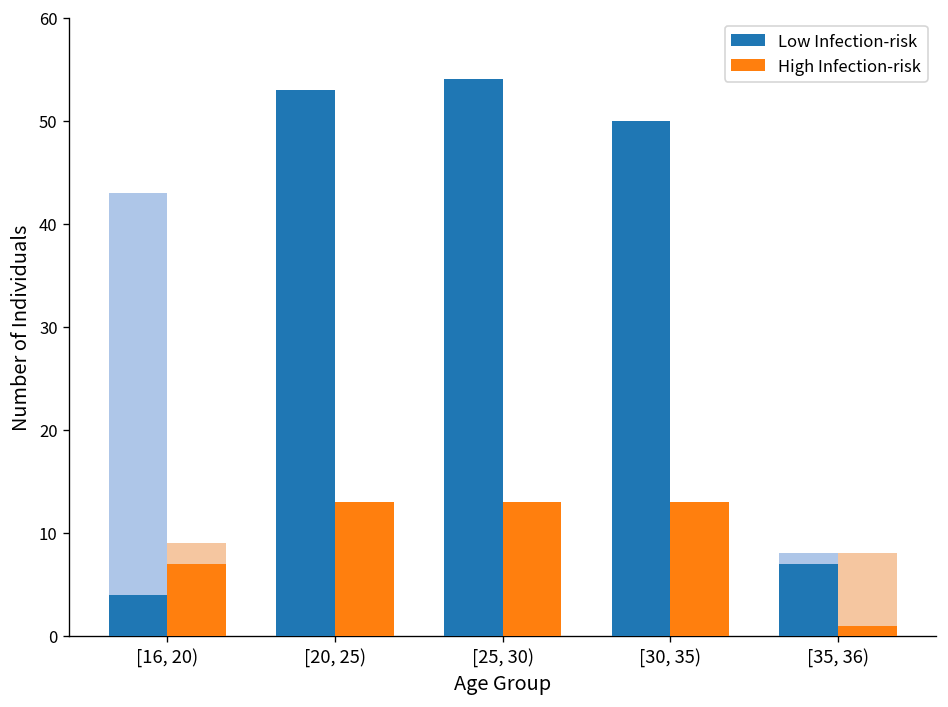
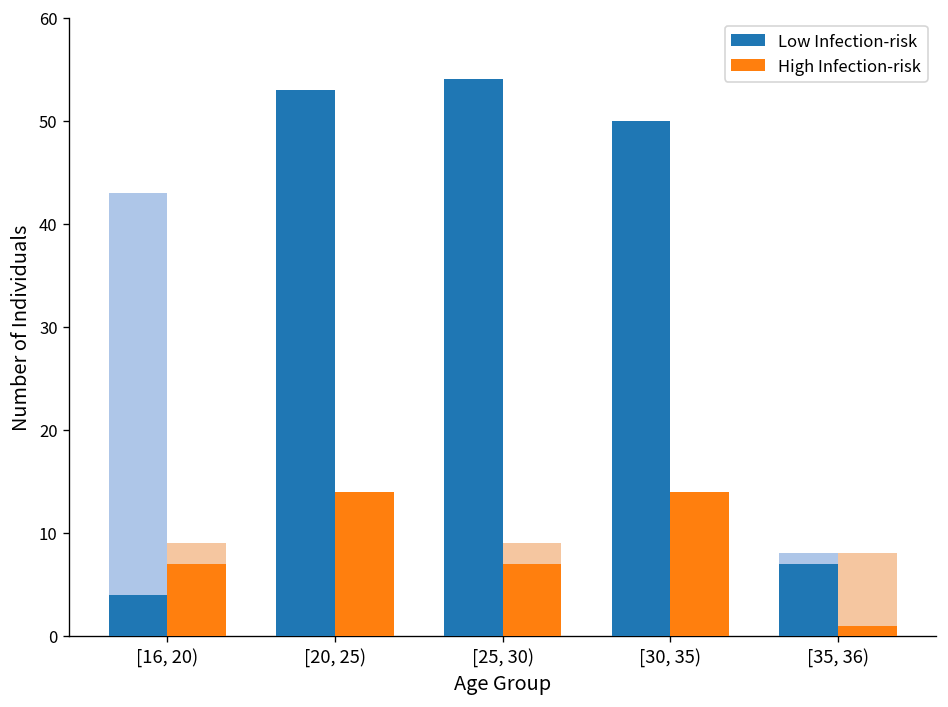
High Infection-risk, [20, 25): 13 -> 14
High Infection-risk, [25, 30): 13 -> 7
High Infection-risk, [30, 35): 13 -> 14
